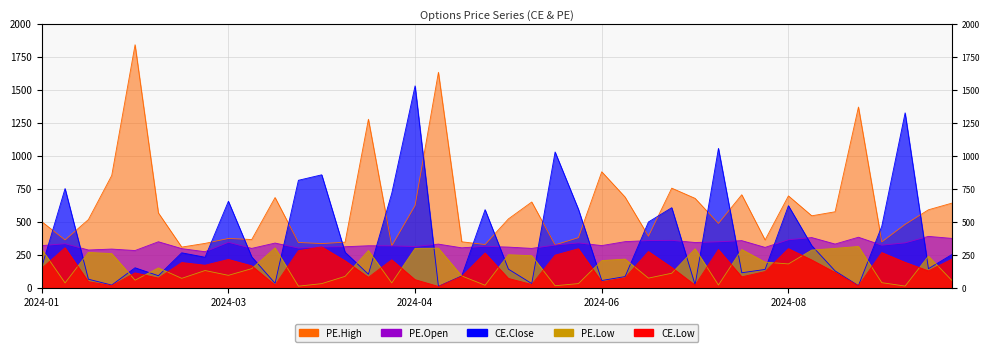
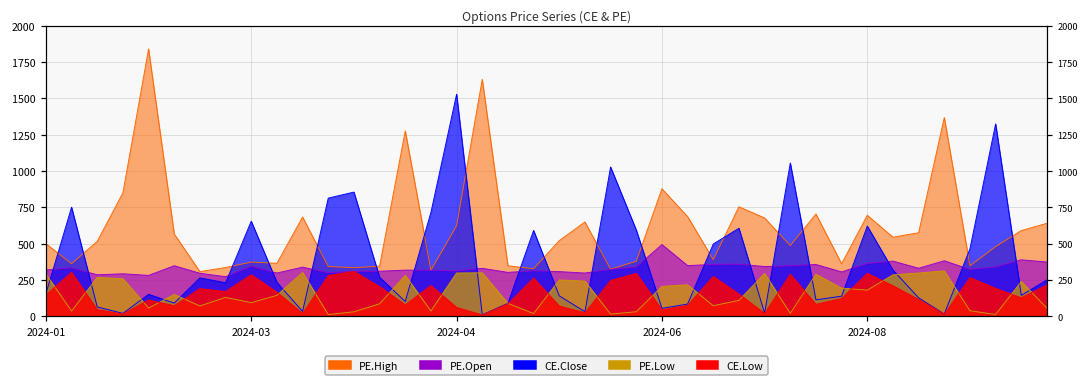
CE.Low, 2024-03: 210 -> 290
PE.Open, 2024-06: 320 -> 490
